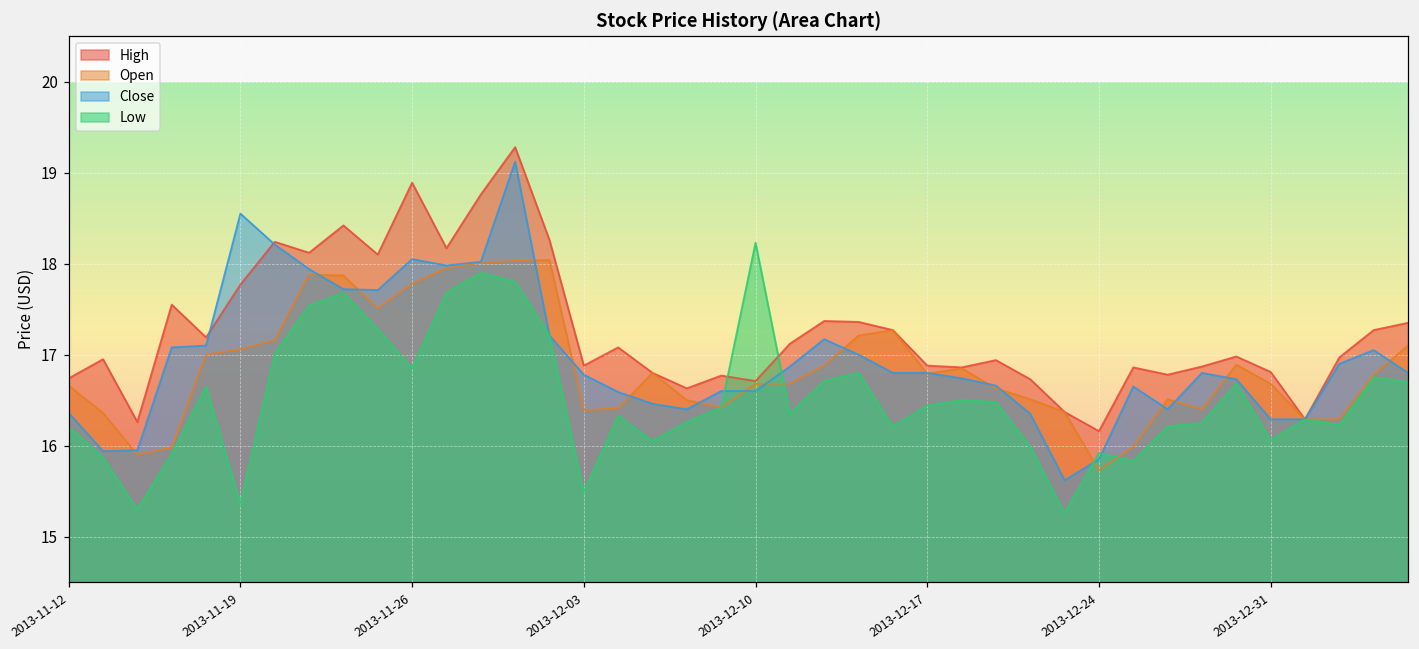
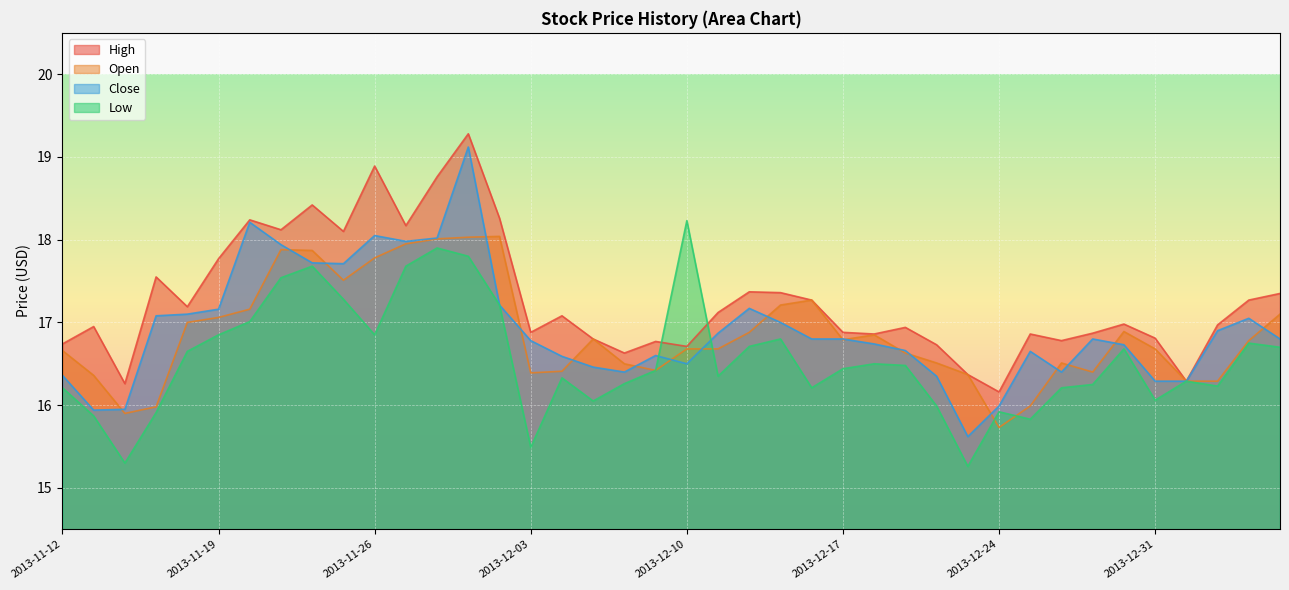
Close, 2013-11-19: 18.6 -> 17.2
Low, 2013-11-19: 15.4 -> 16.9
Close, 2013-12-10: 16.6 -> 16.5
Close, 2013-12-24: 15.9 -> 16.0
